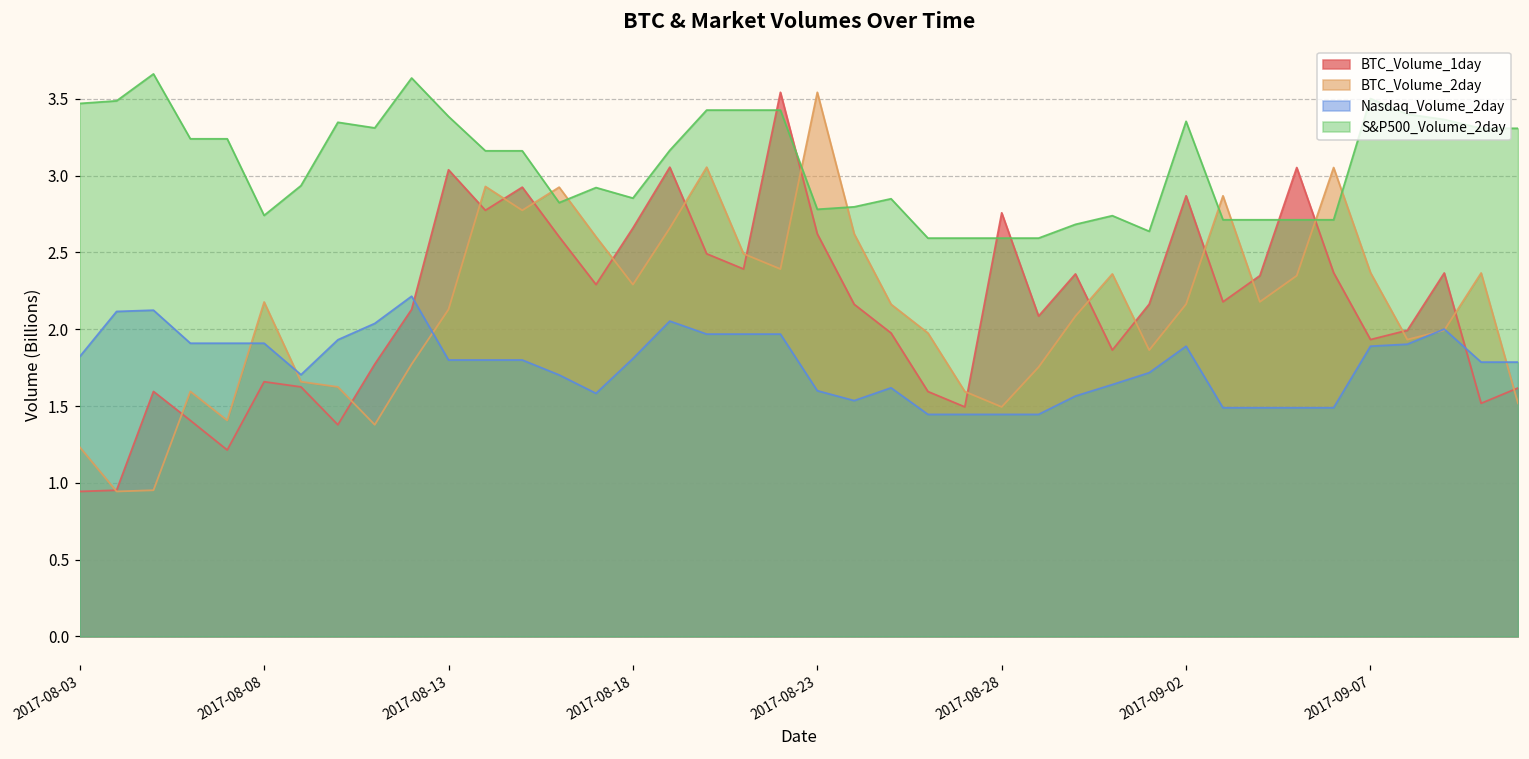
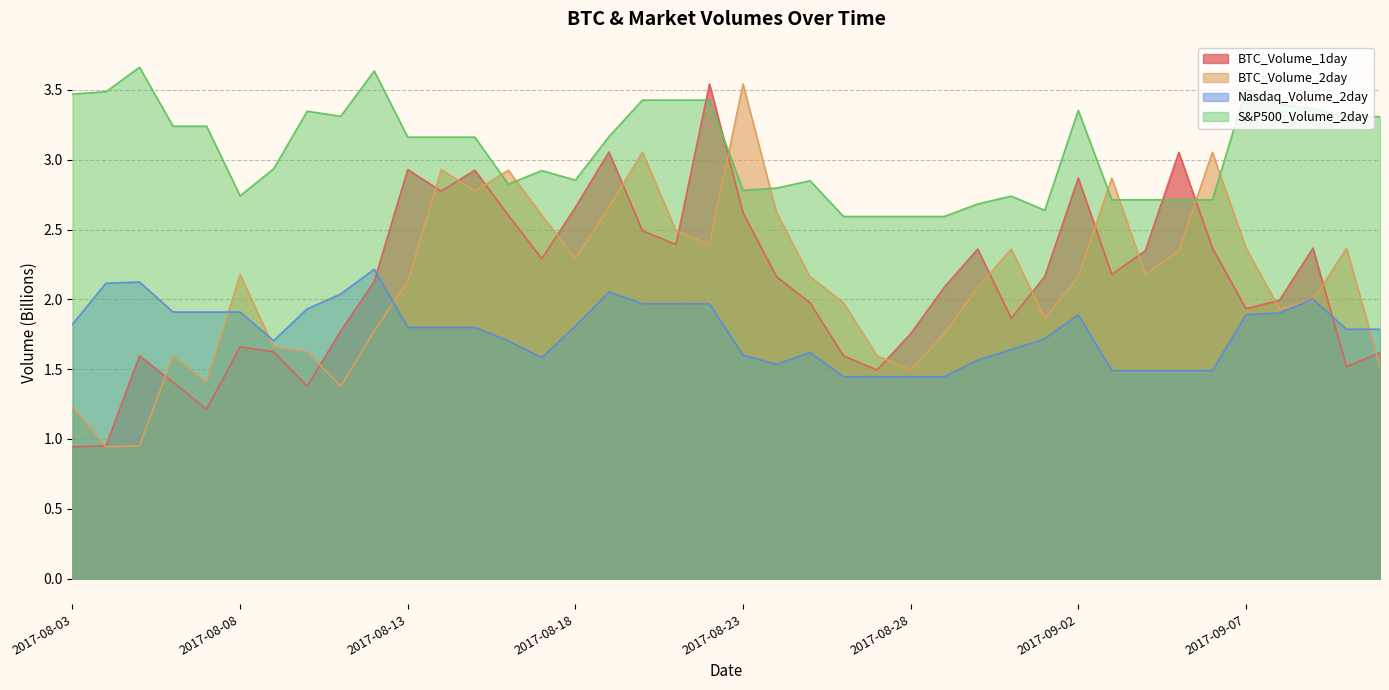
BTC_Volume_1day, 2017-08-13: 3.04 -> 2.93
S&P500_Volume_2day, 2017-08-13: 3.39 -> 3.16
BTC_Volume_1day, 2017-08-28: 2.76 -> 1.75
